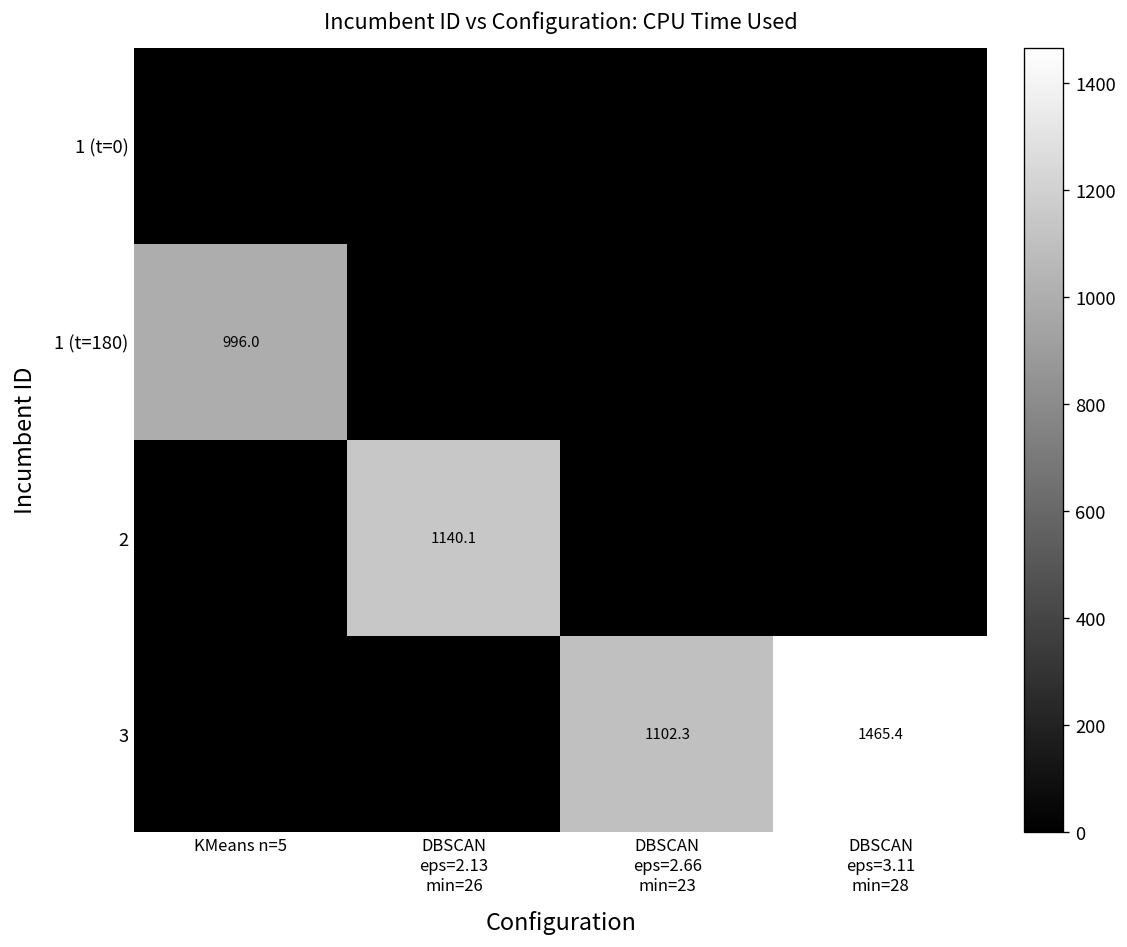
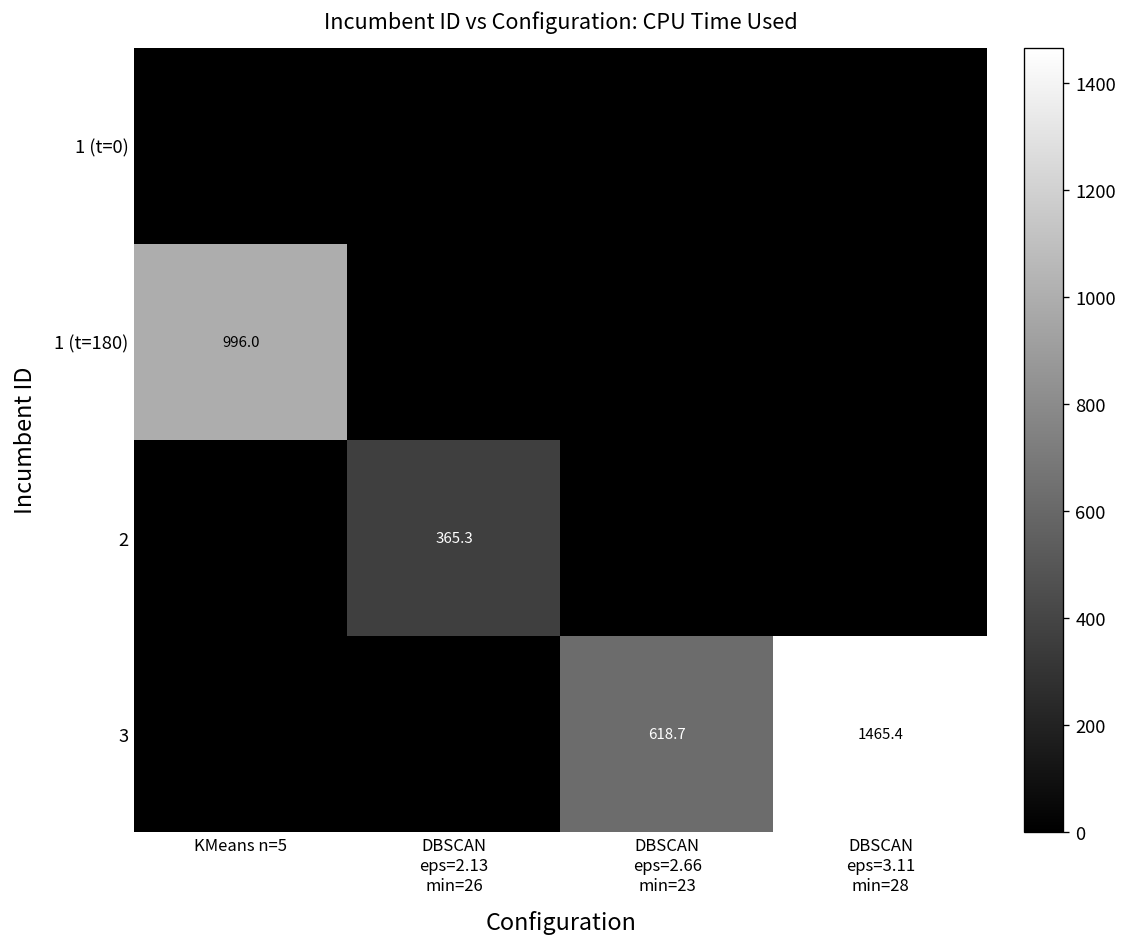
2, DBSCAN eps=2.13 min=26: 1140.1 -> 365.3
3, DBSCAN eps=2.66 min=23: 1102.3 -> 618.7
